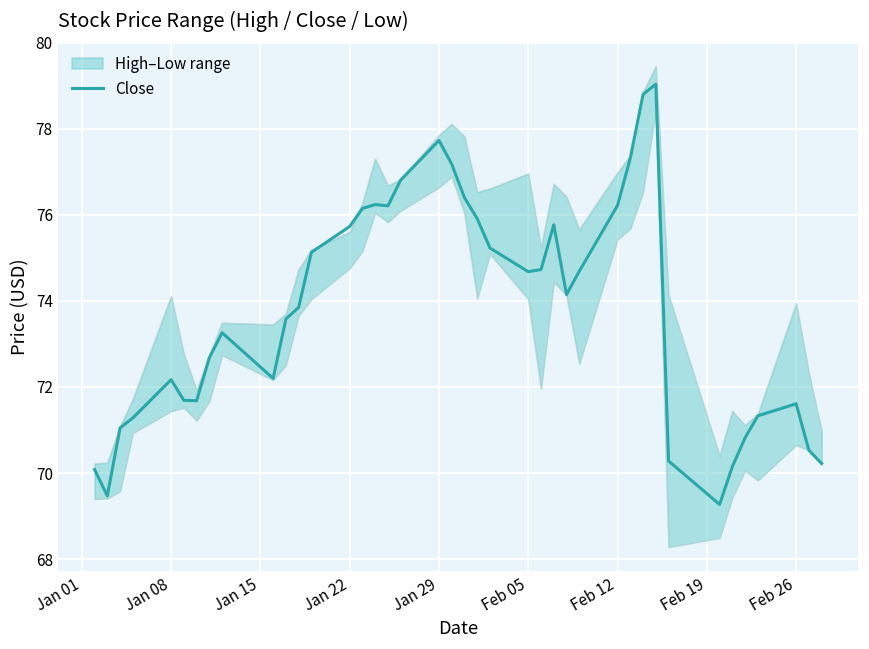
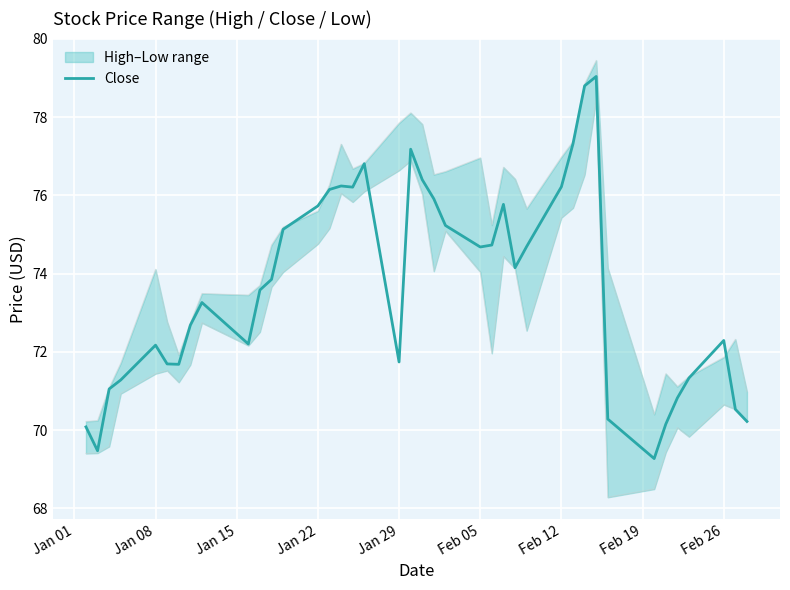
Close, Jan 29: 77.7 -> 71.7
High–Low range, Feb 26: 73.9 -> 71.9
Close, Feb 26: 71.6 -> 72.3
